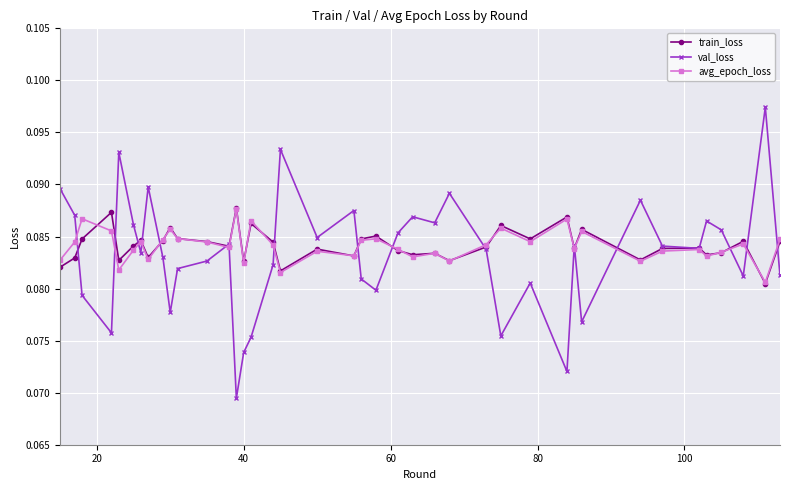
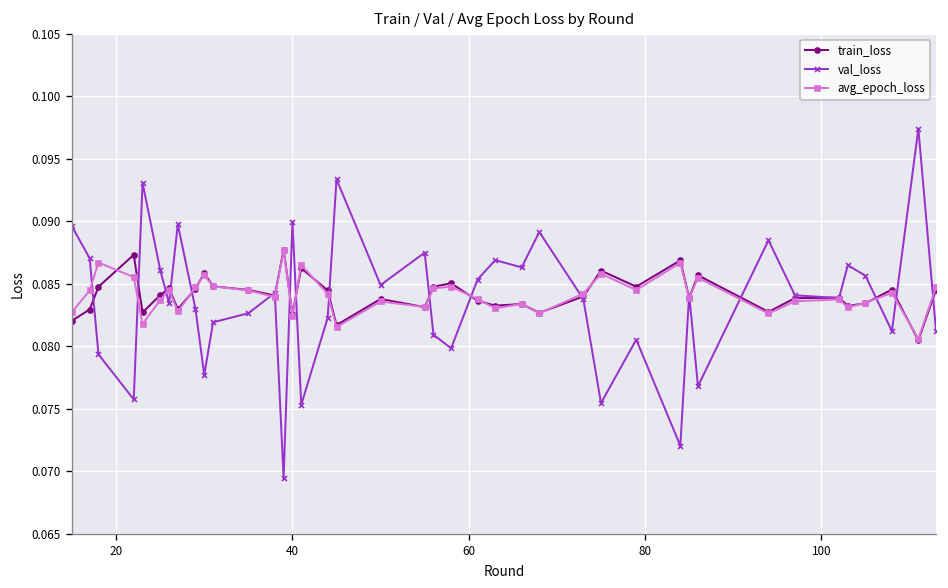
val_loss, 40: 0.0739 -> 0.0900
